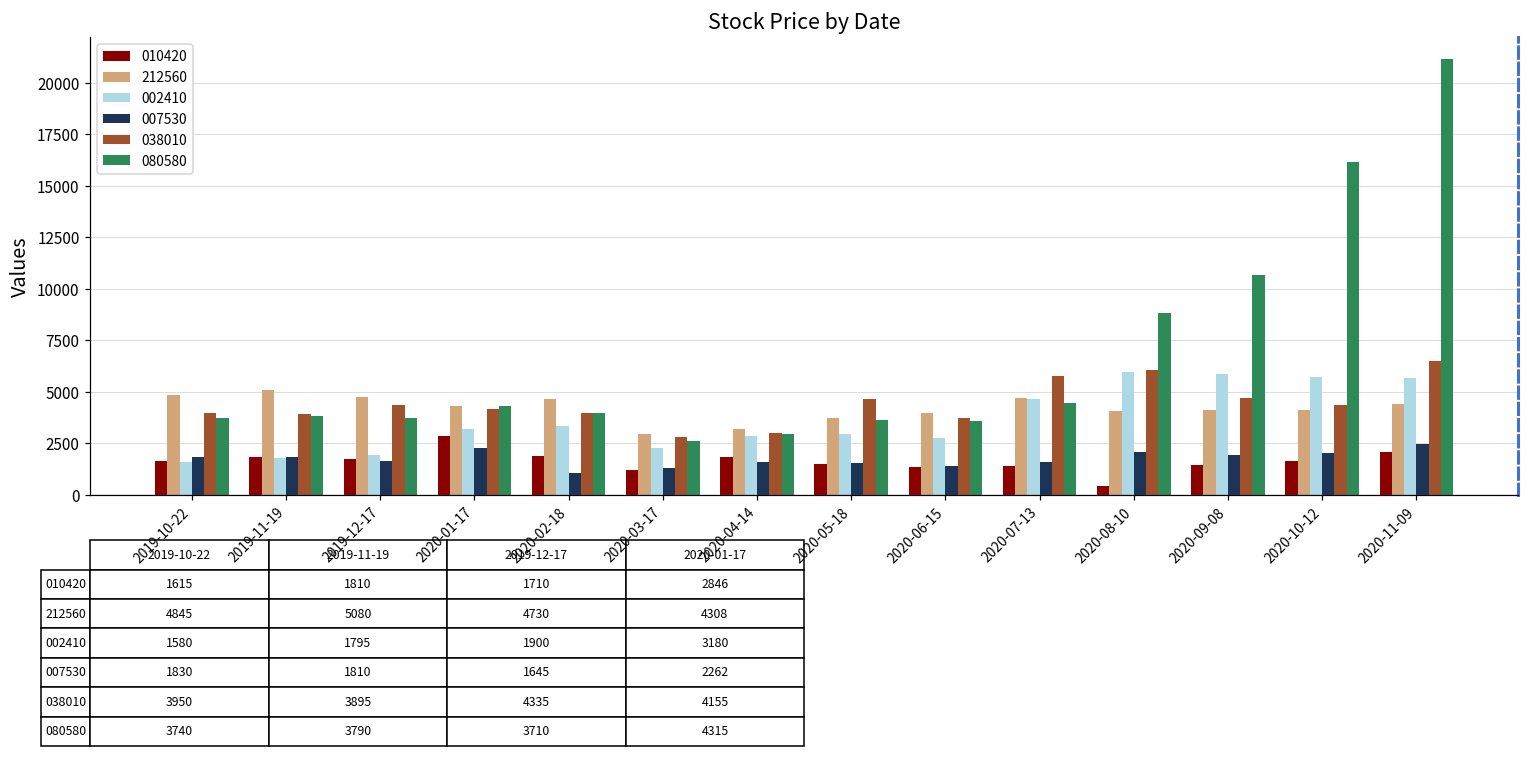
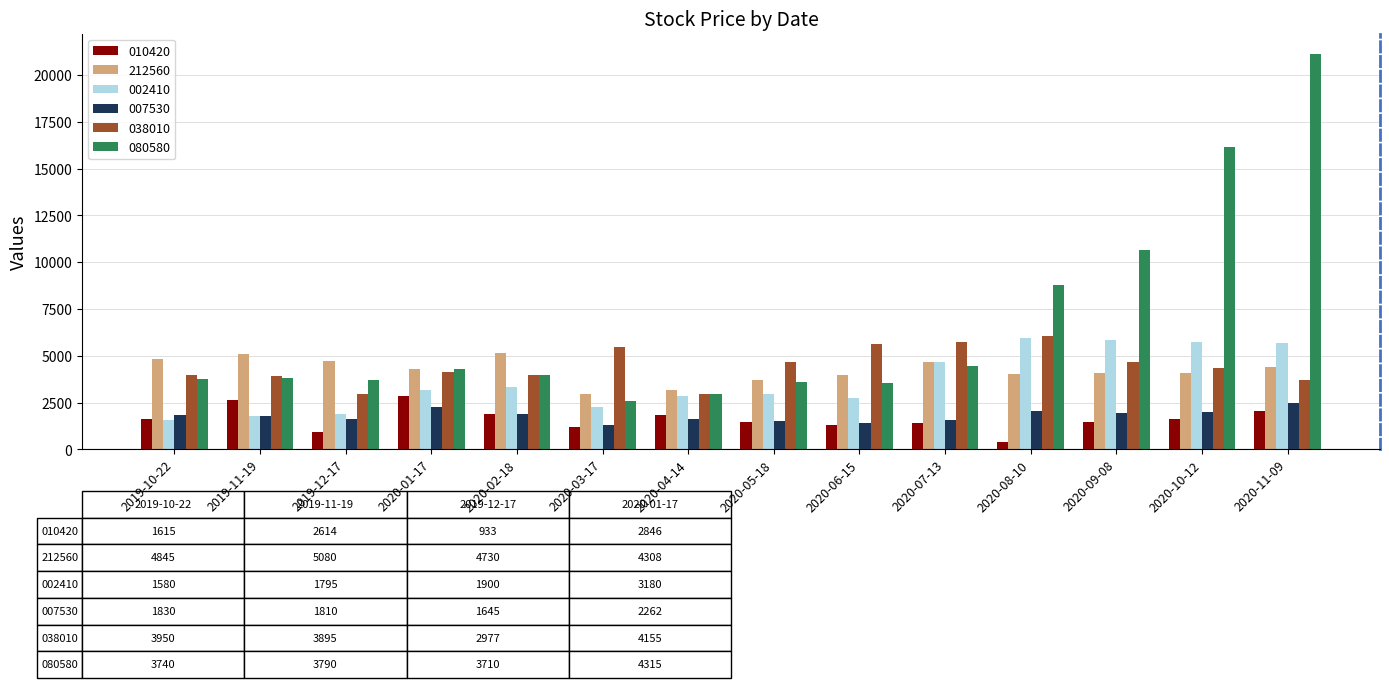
010420, 2019-11-19: 1810 -> 2614
010420, 2019-12-17: 1710 -> 933
038010, 2019-12-17: 4335 -> 2977
212560, 2020-02-18: 4600 -> 5200
007530, 2020-02-18: 1000 -> 1900
038010, 2020-03-17: 2800 -> 5500
038010, 2020-06-15: 3700 -> 5600
038010, 2020-11-09: 6500 -> 3700
